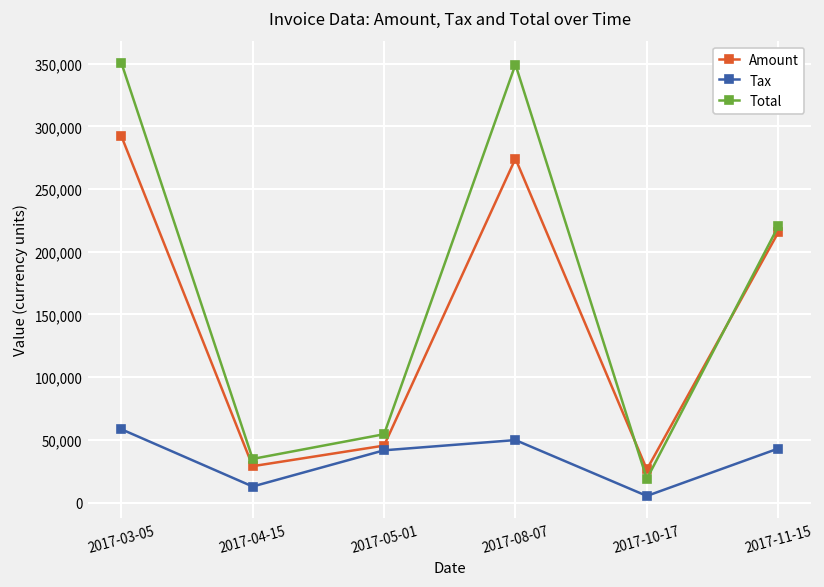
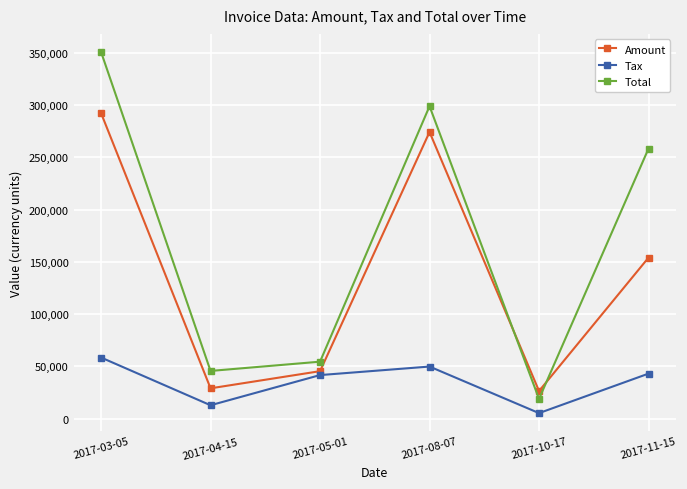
Total, 2017-04-15: 35,000 -> 46,000
Total, 2017-08-07: 349,000 -> 299,000
Amount, 2017-11-15: 215,000 -> 154,000
Total, 2017-11-15: 220,000 -> 258,000
